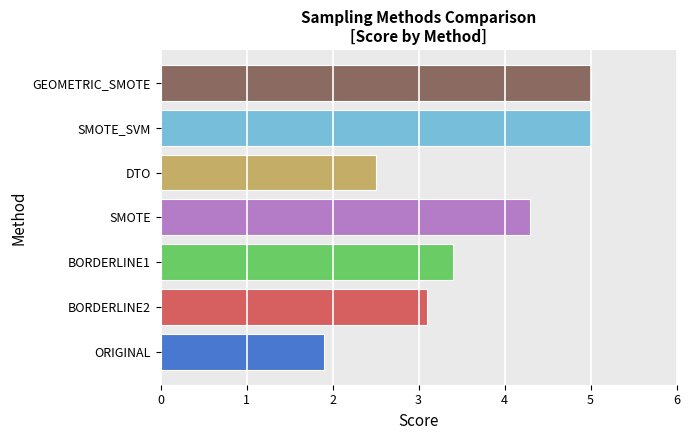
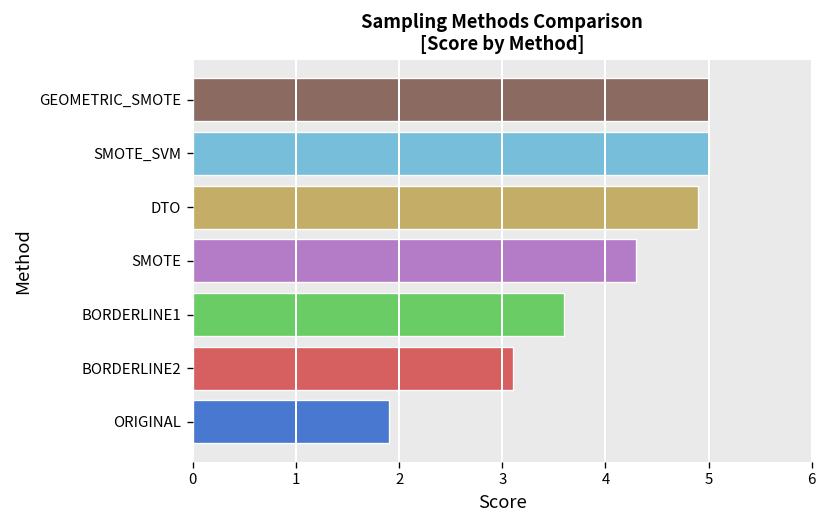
DTO: 2.5 -> 4.9
BORDERLINE1: 3.4 -> 3.6
